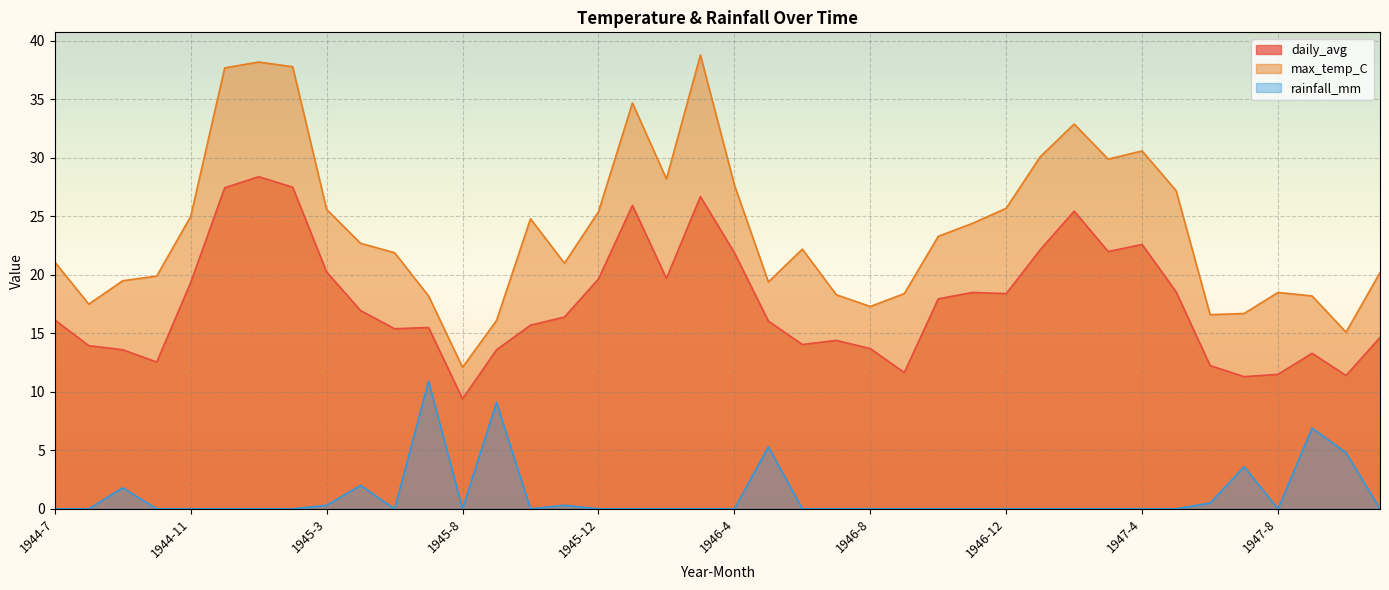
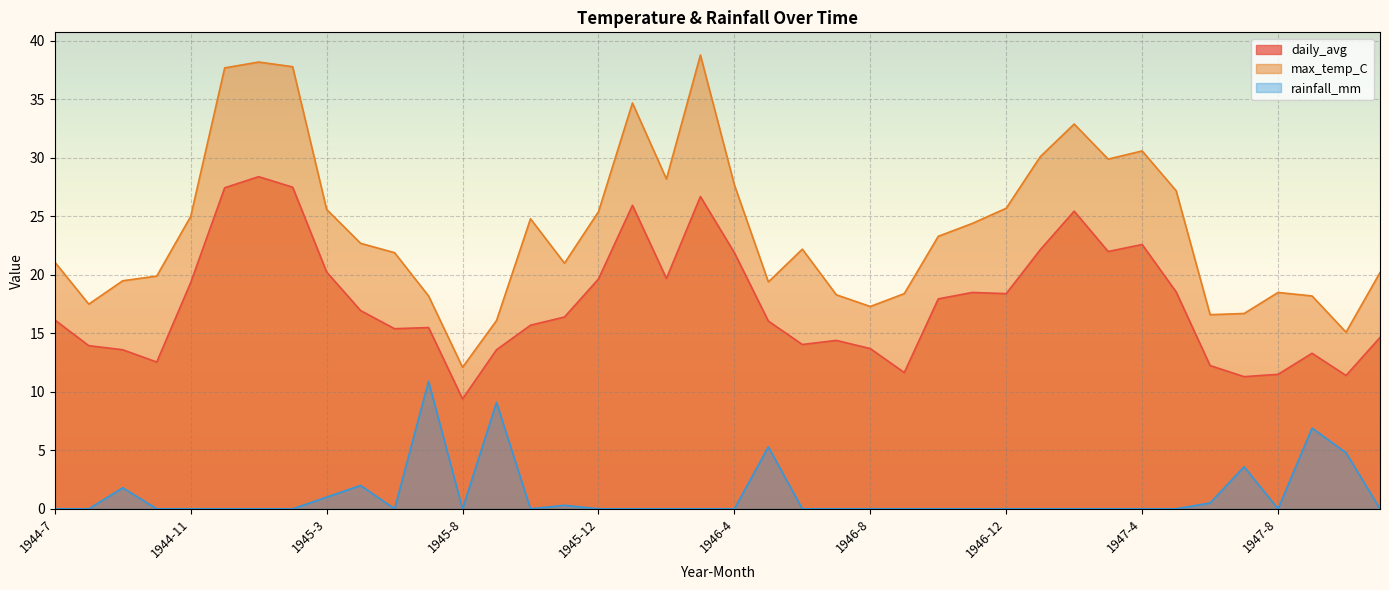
rainfall_mm, 1945-3: 0.3 -> 1.0
